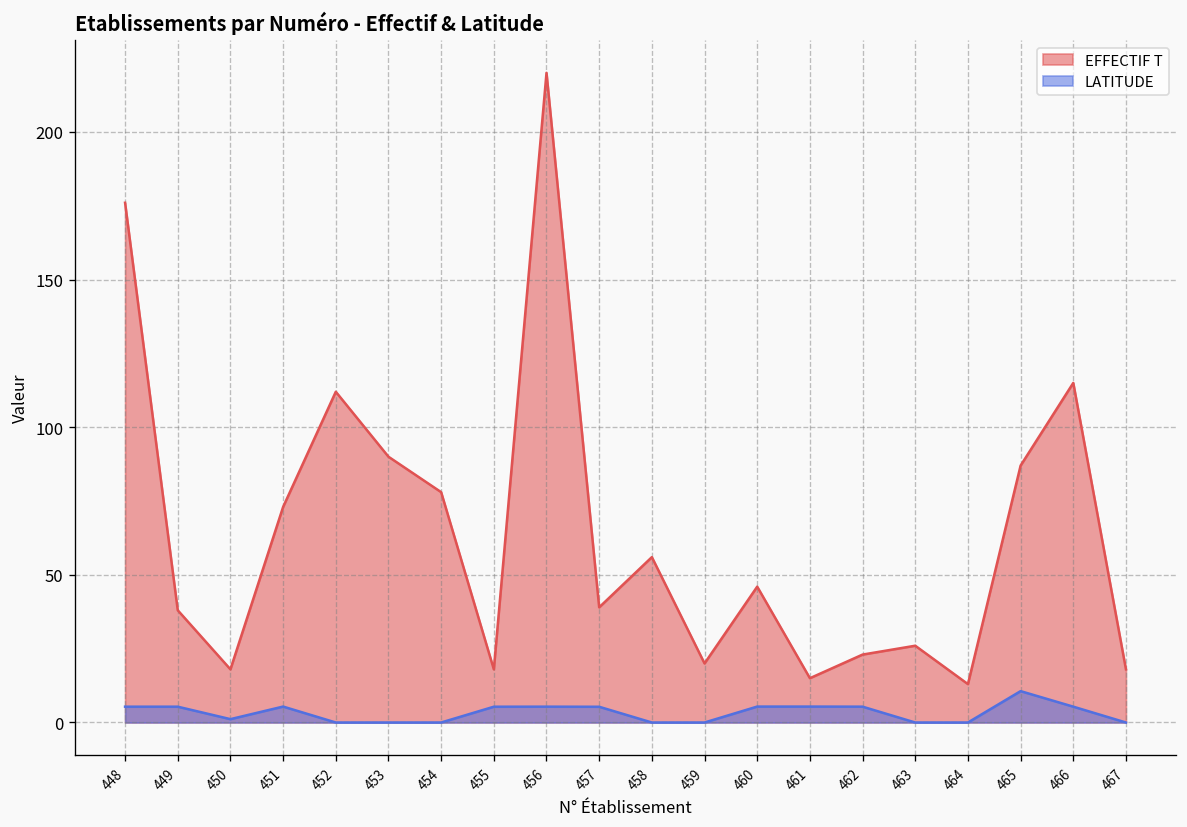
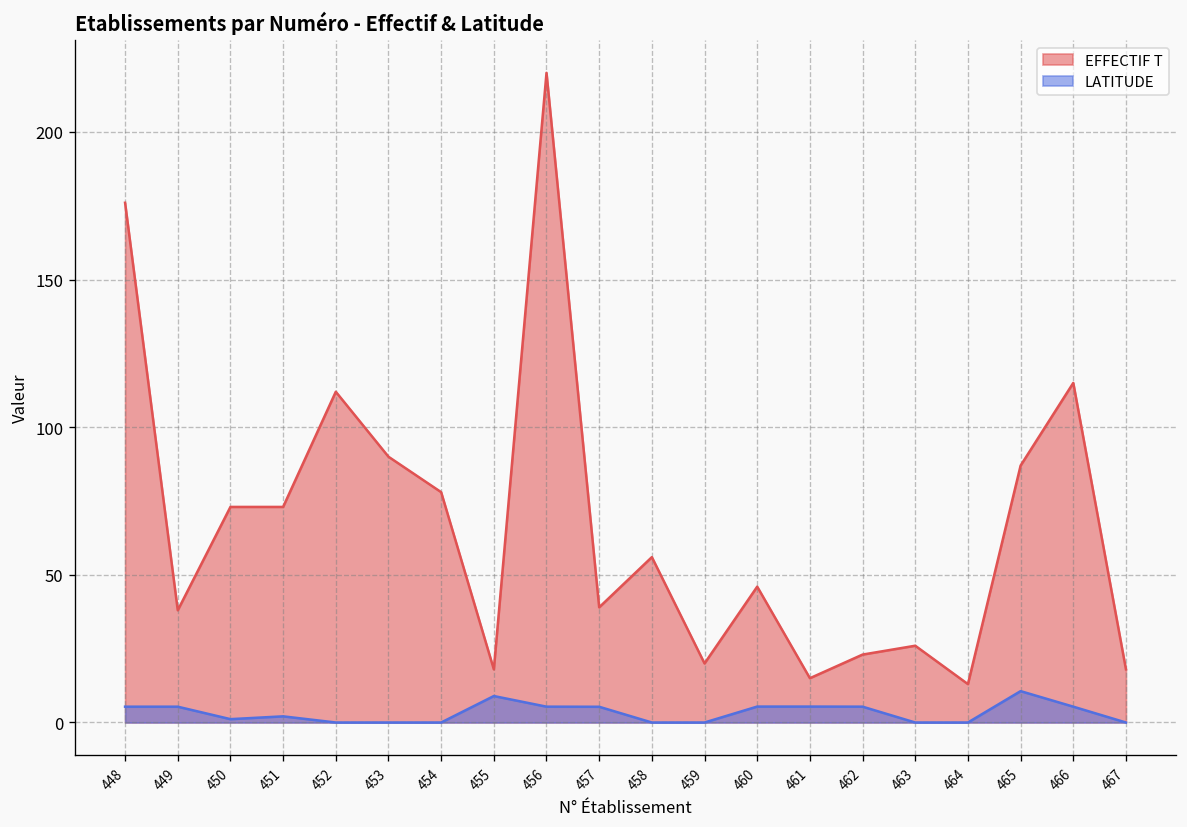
EFFECTIF T, 450: 18 -> 73
LATITUDE, 451: 5 -> 2
LATITUDE, 455: 5 -> 9
